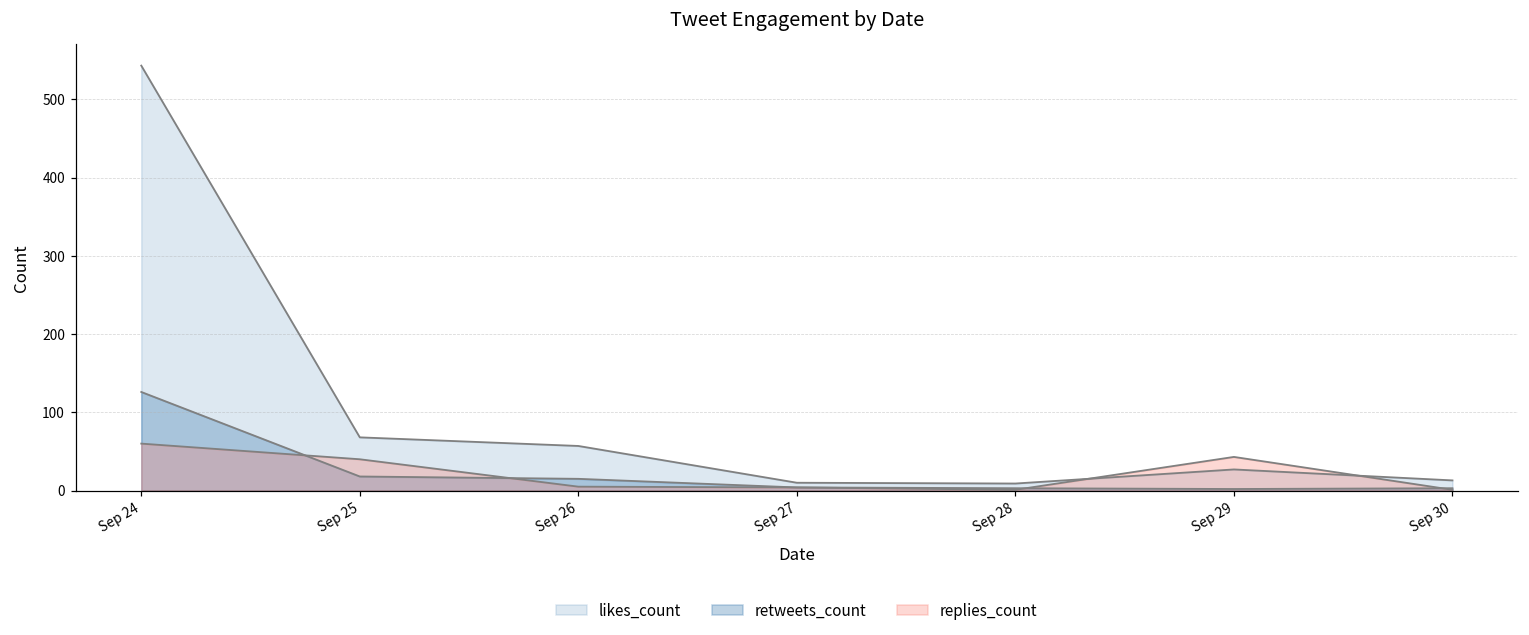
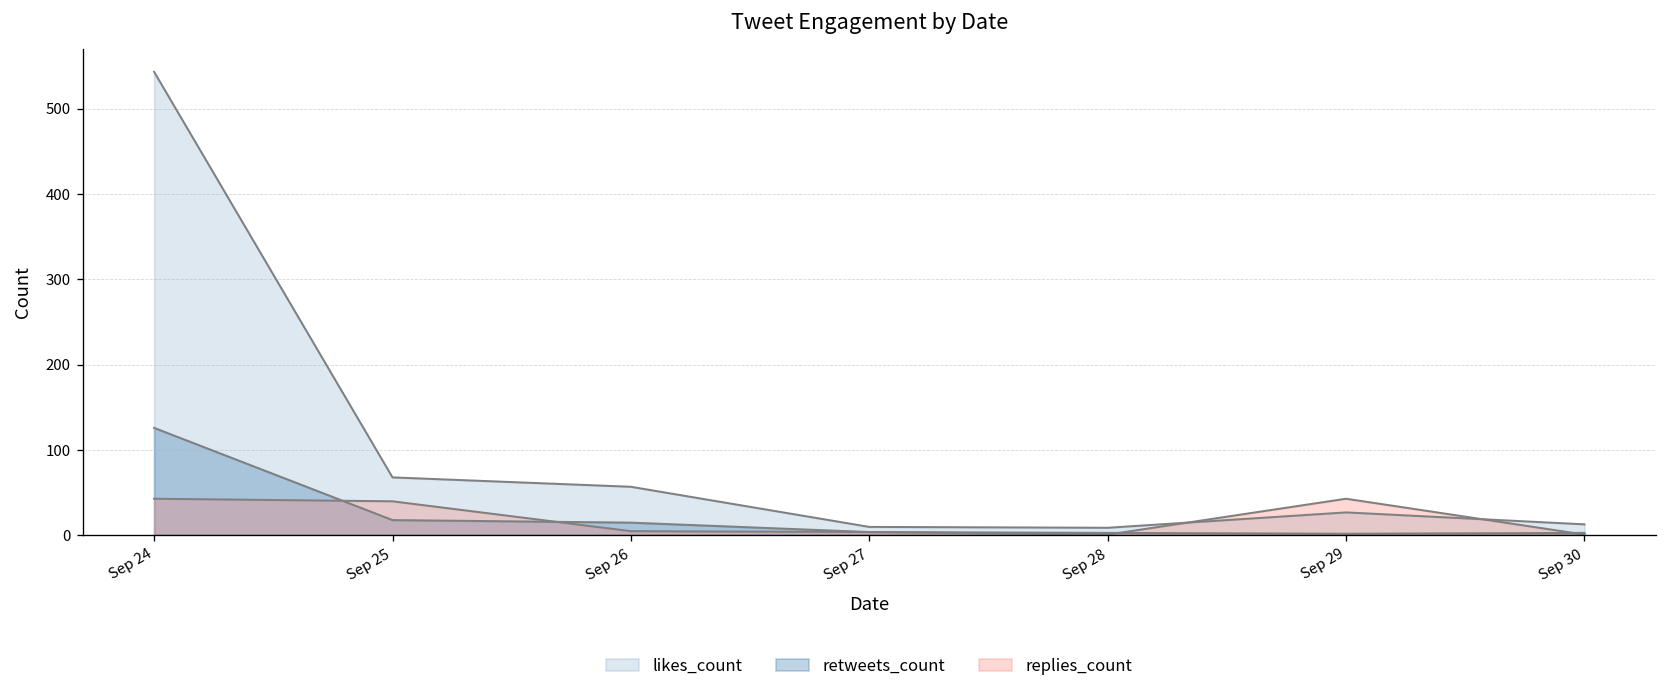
replies_count, Sep 24: 60 -> 40
